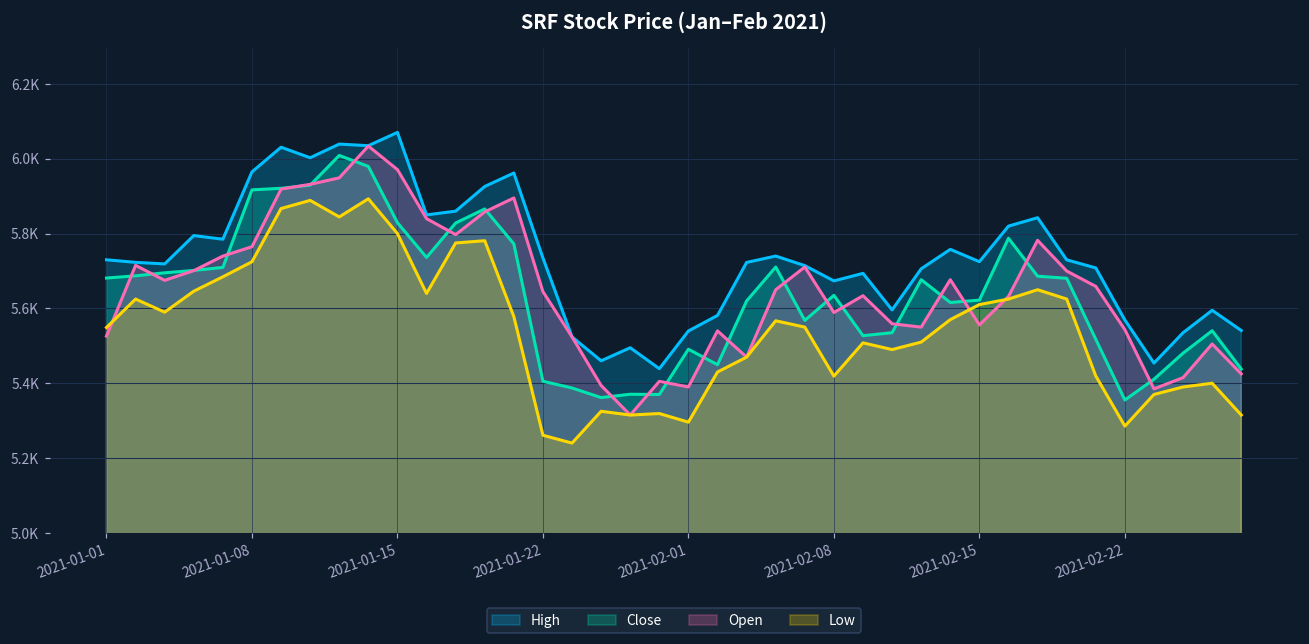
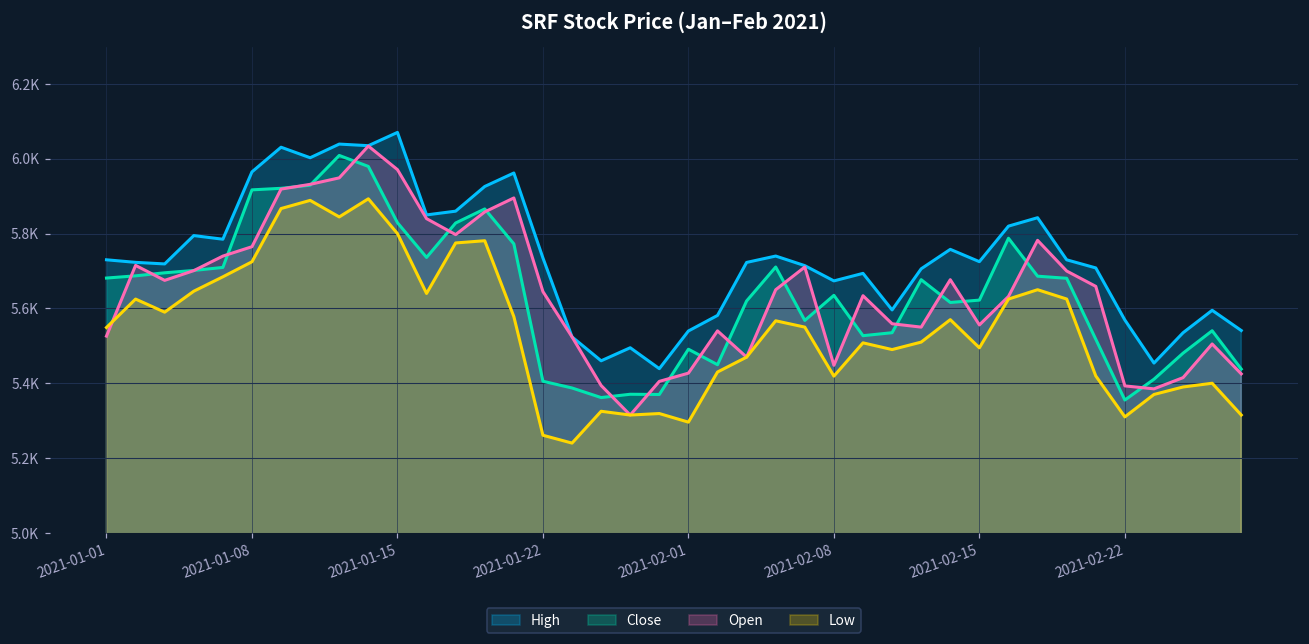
Open, 2021-02-01: 5390 -> 5430
Open, 2021-02-08: 5590 -> 5450
Low, 2021-02-15: 5610 -> 5490
Open, 2021-02-22: 5540 -> 5390
Low, 2021-02-22: 5290 -> 5310
